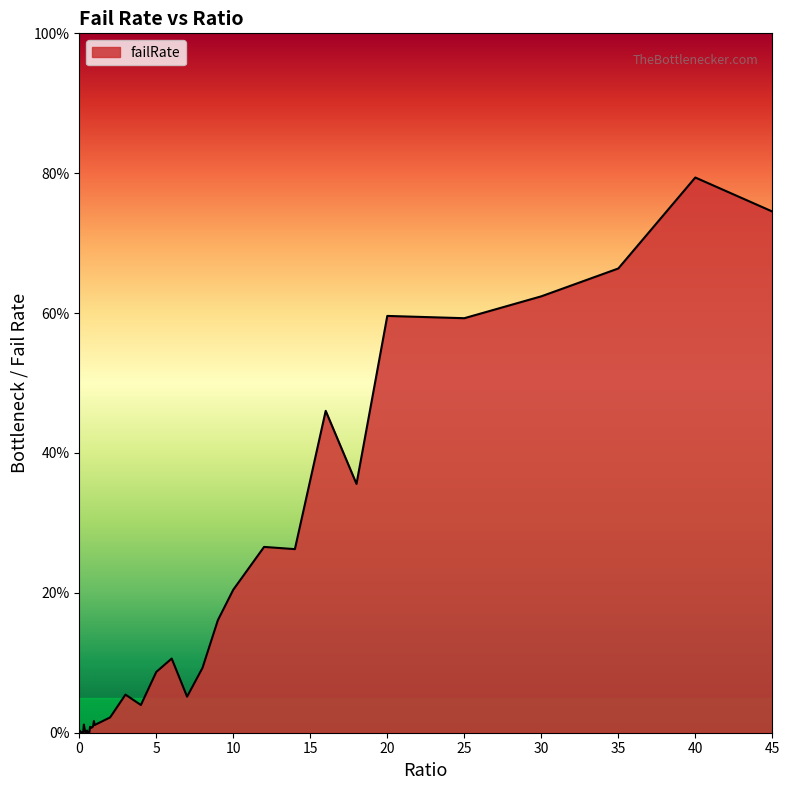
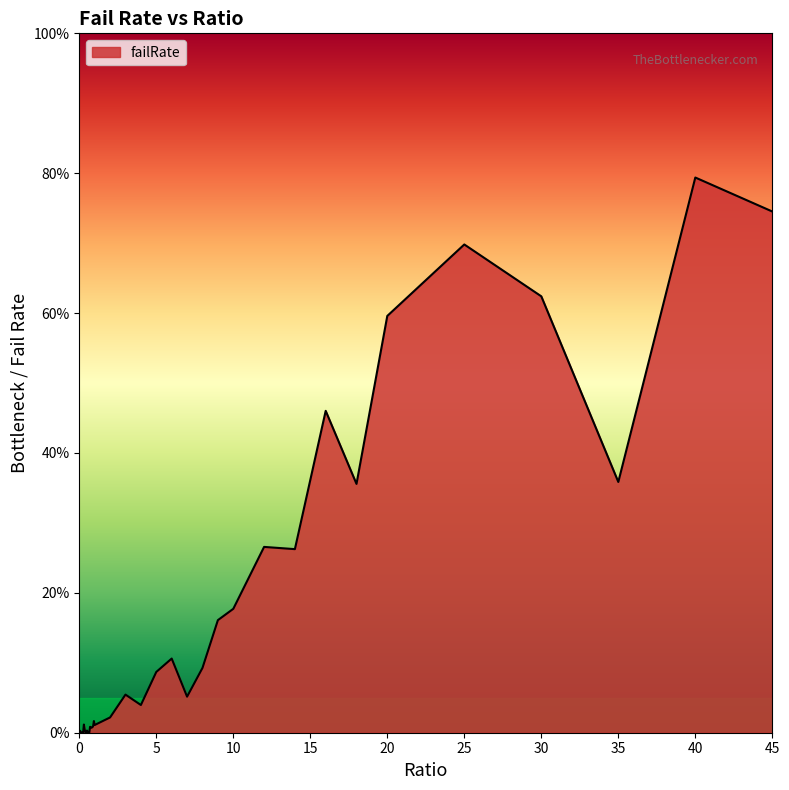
10: 20% -> 18%
25: 59% -> 70%
35: 66% -> 36%
